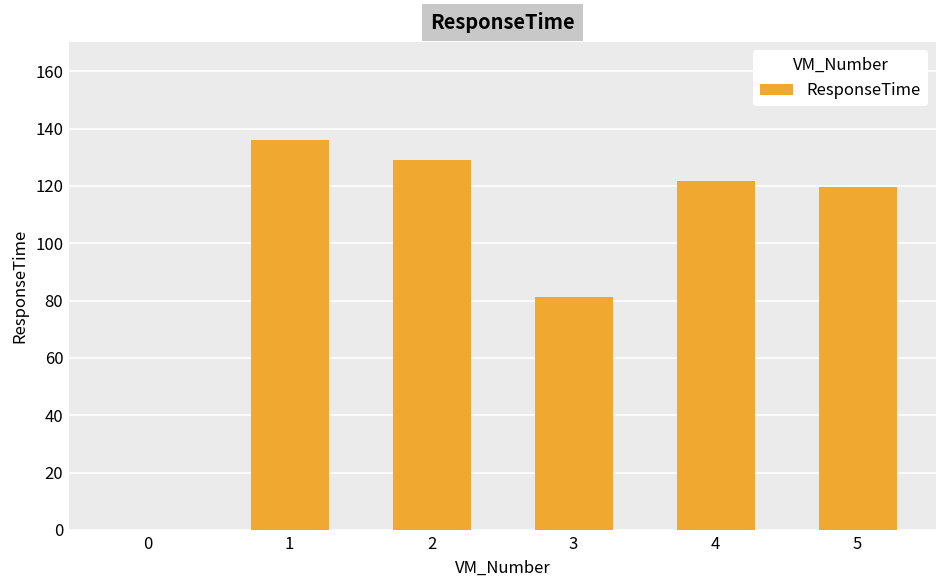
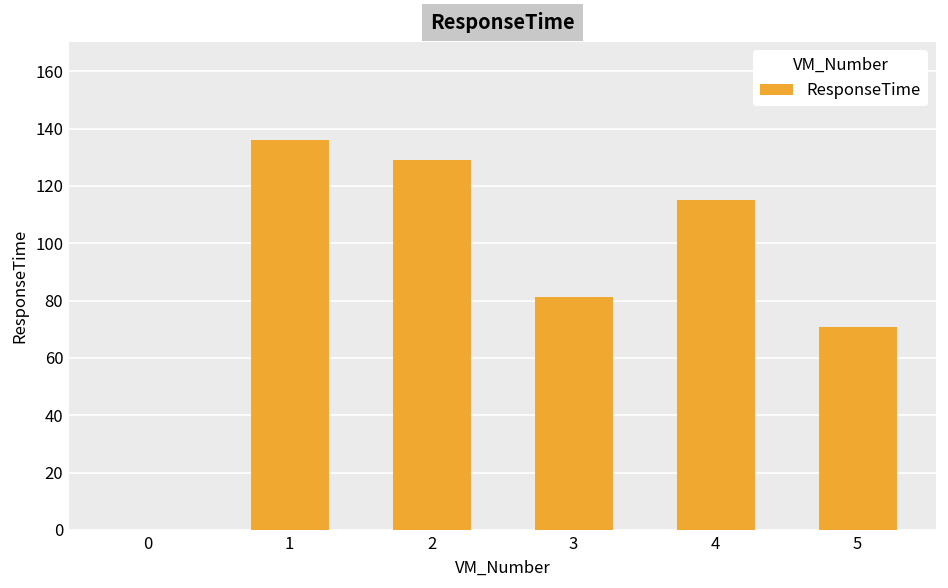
4: 122 -> 115
5: 120 -> 71
